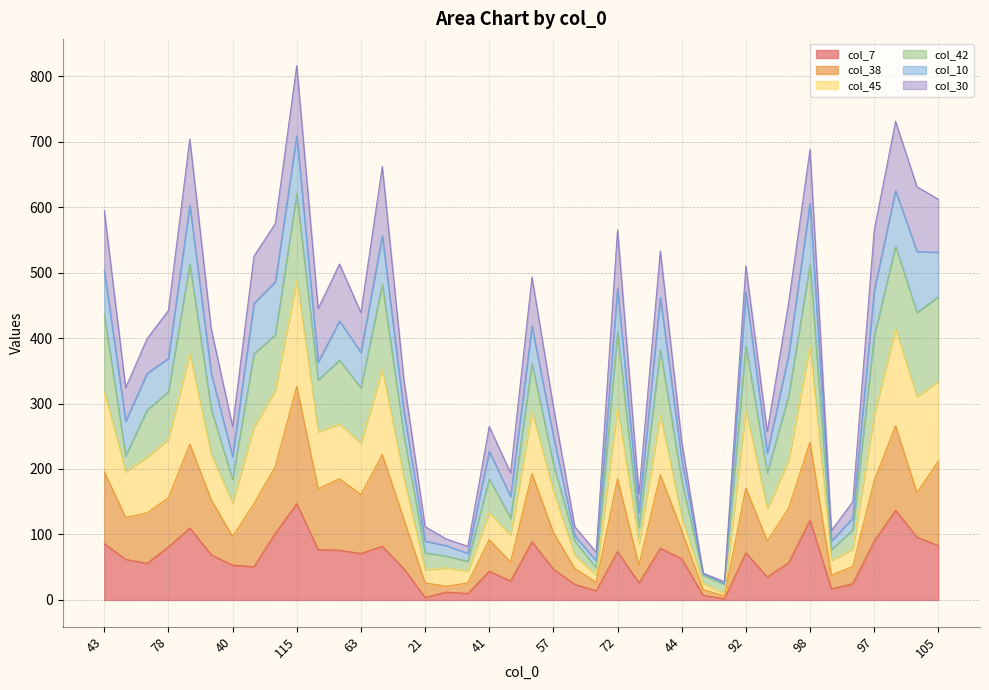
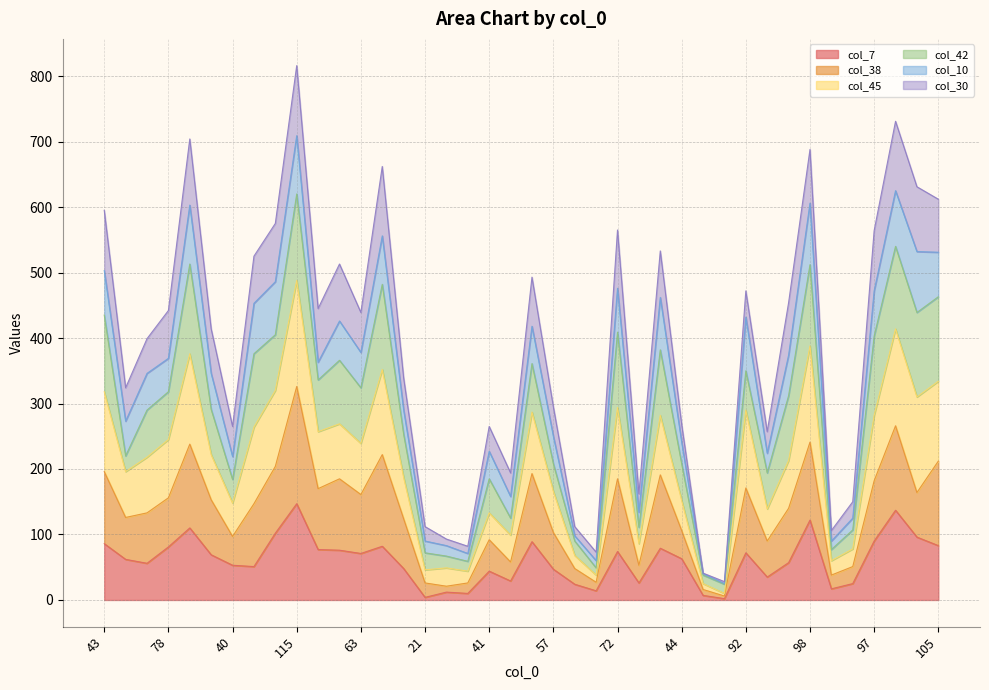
col_45, 44: 20 -> 50
col_42, 92: 100 -> 60
